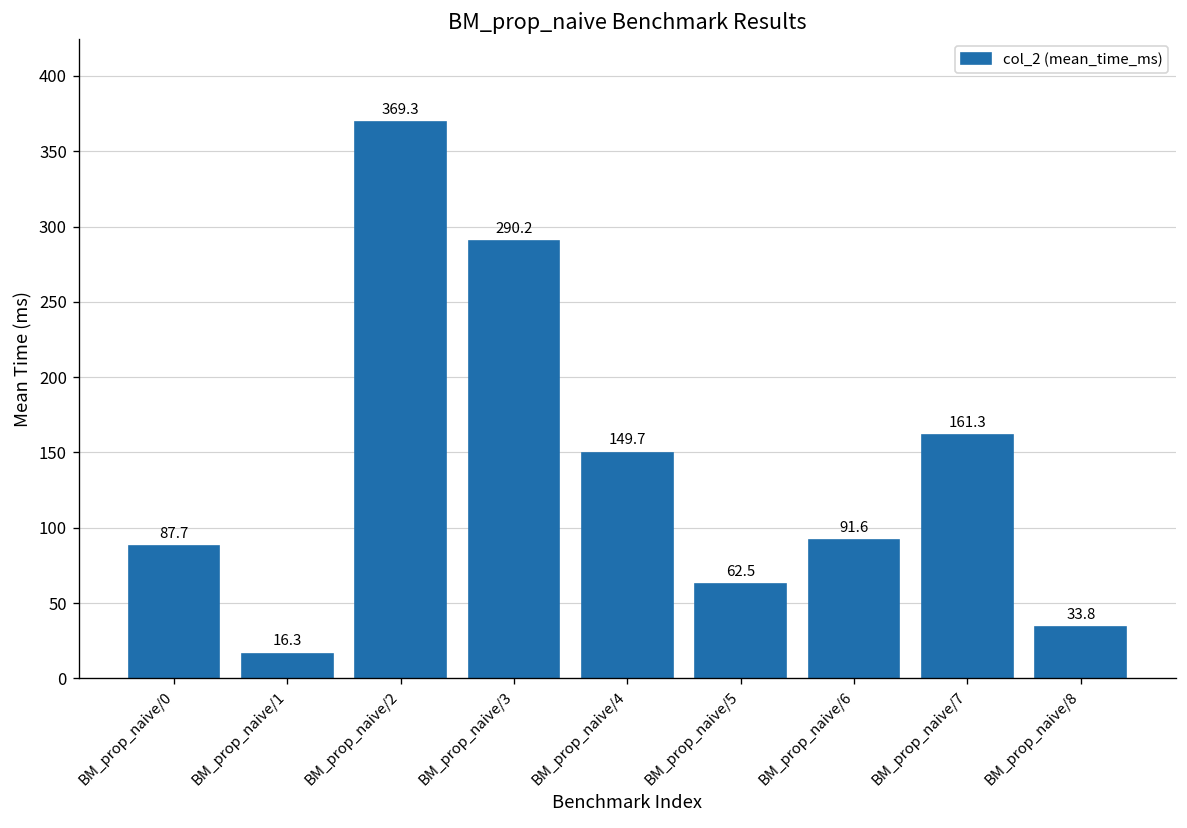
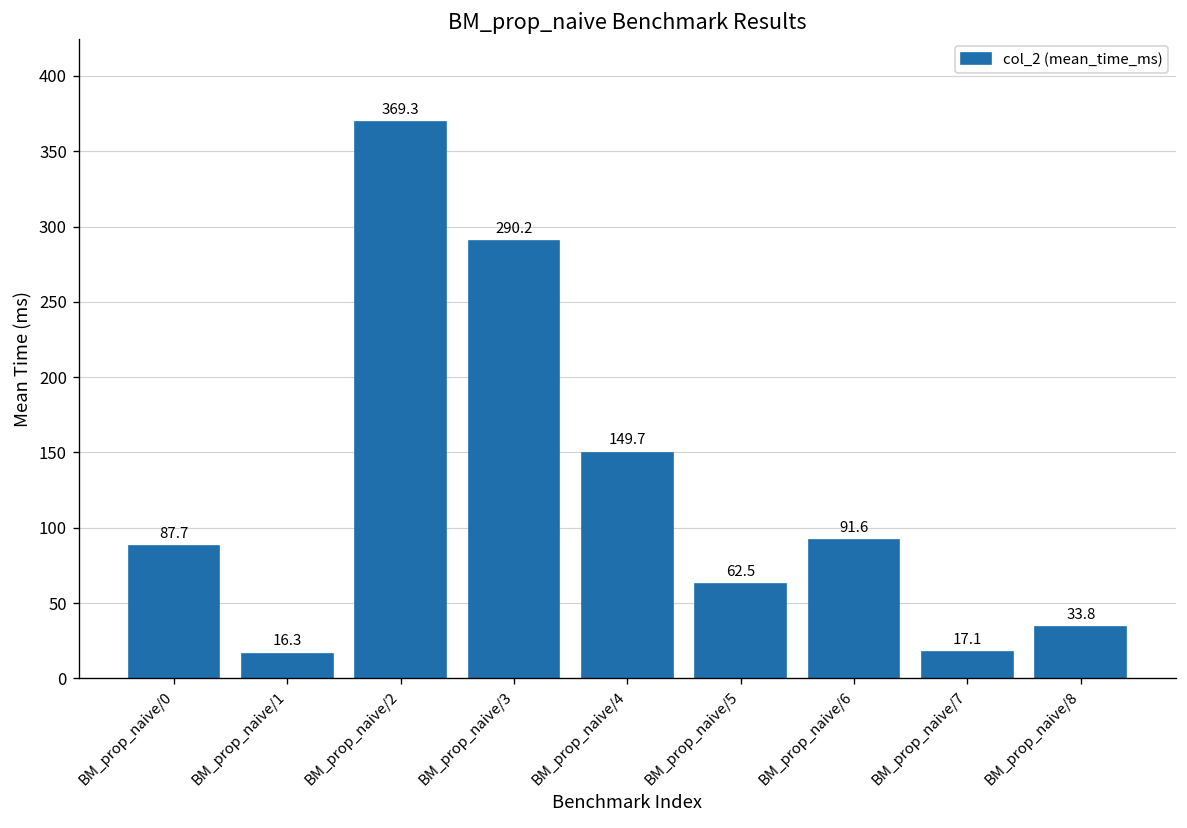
BM_prop_naive/7: 161.3 -> 17.1
